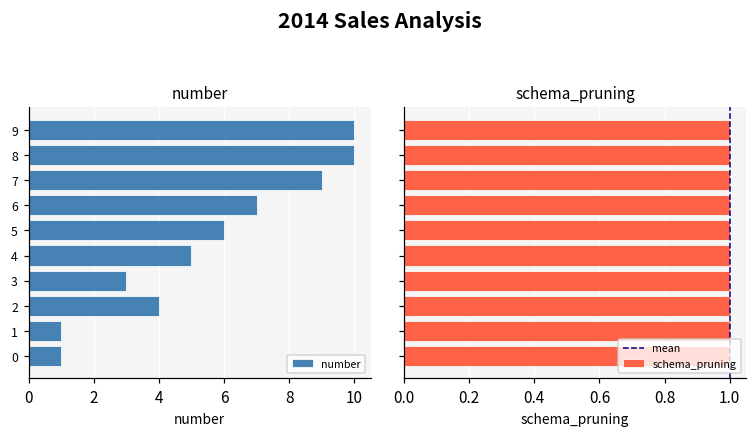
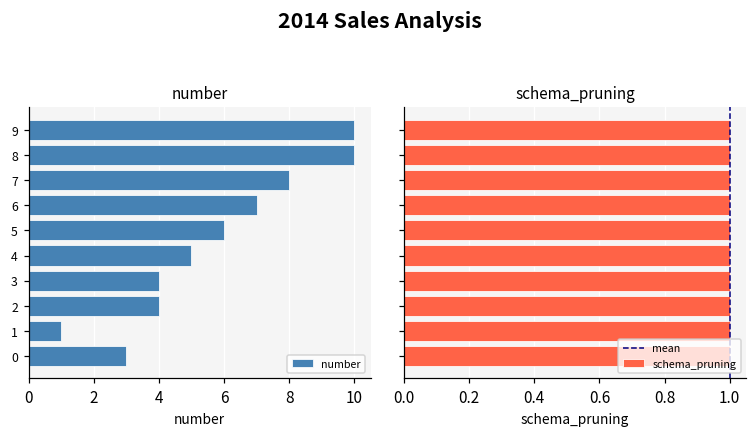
number, 7: 9 -> 8
number, 3: 3 -> 4
number, 0: 1 -> 3
